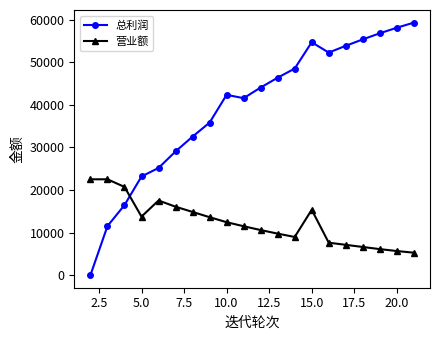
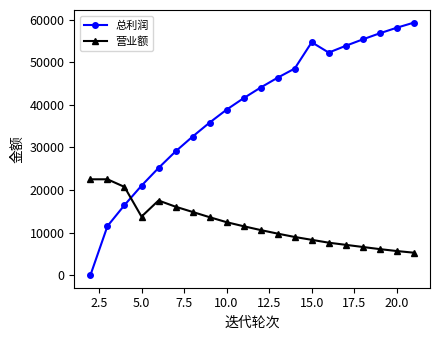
总利润, 5.0: 23000 -> 21000
总利润, 10.0: 42000 -> 39000
营业额, 15.0: 15000 -> 8000
